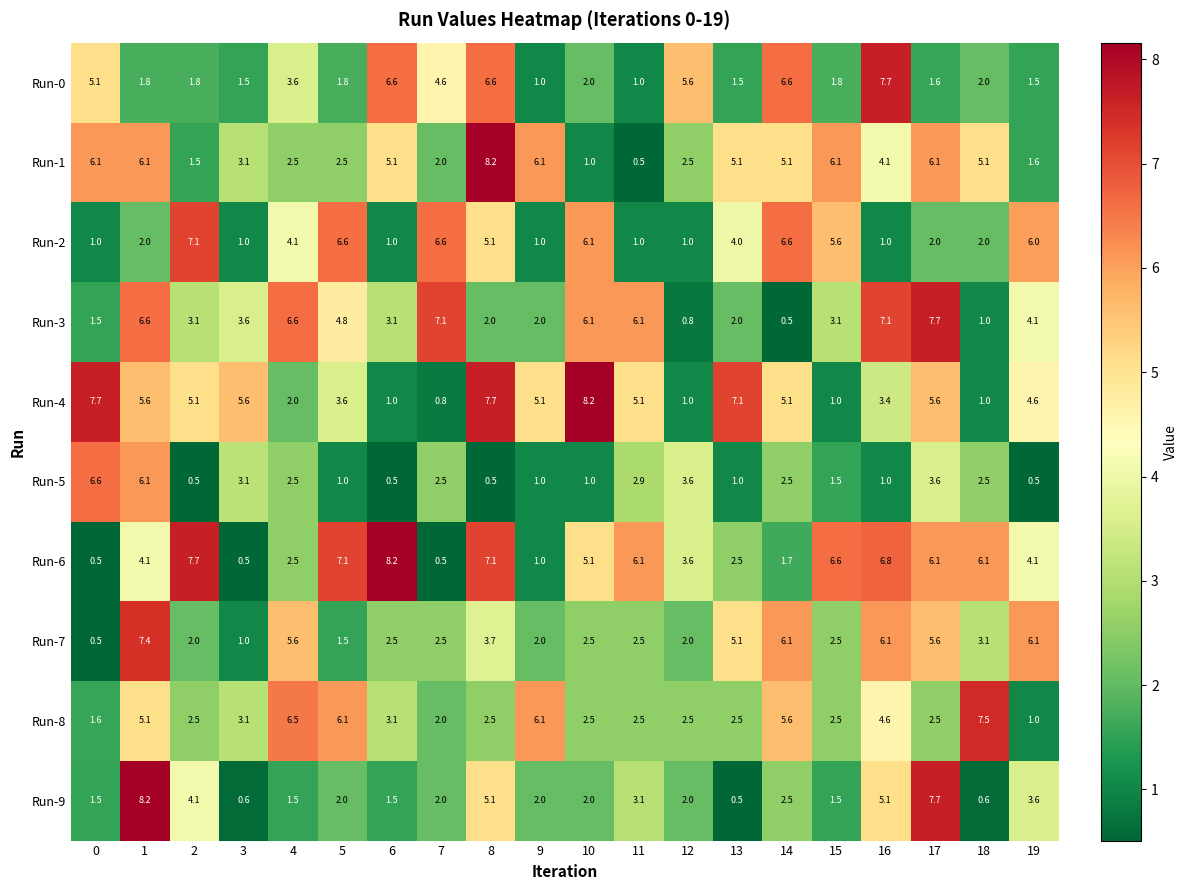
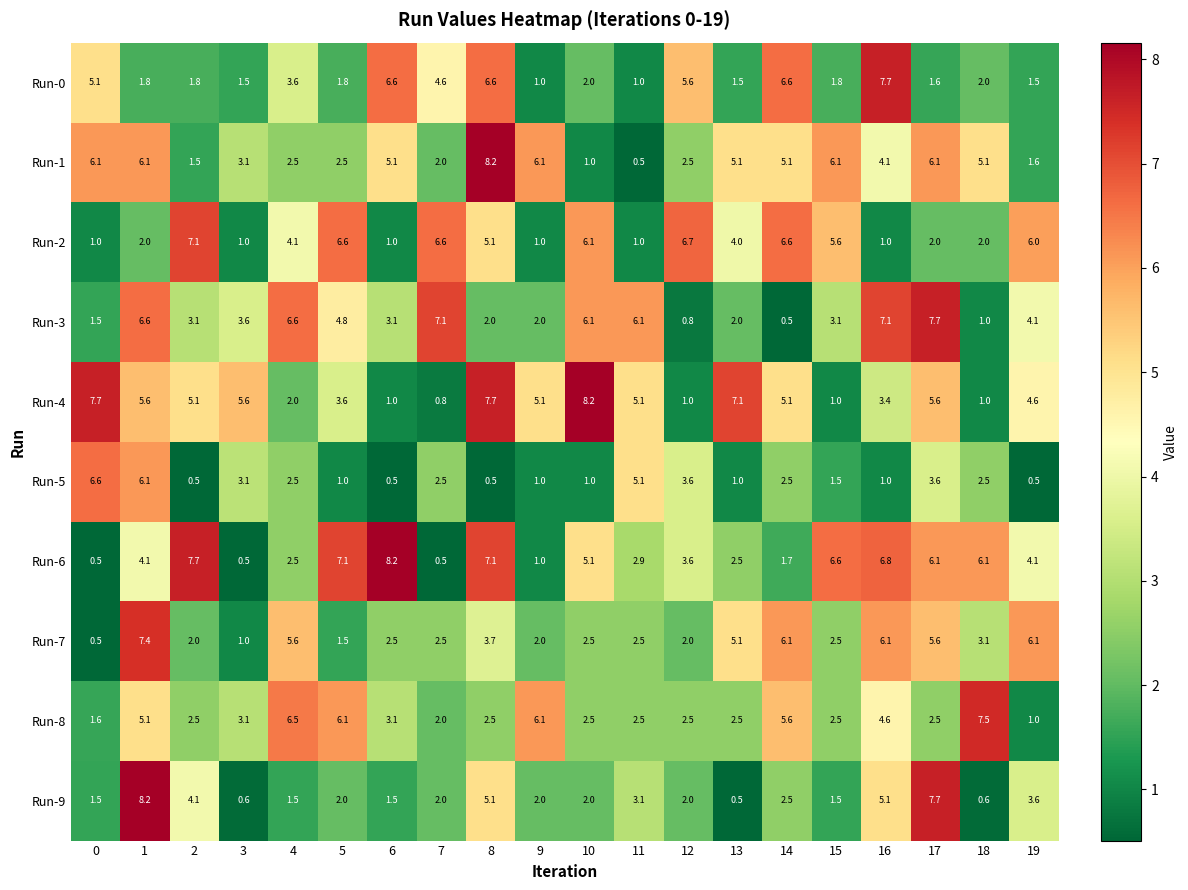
Run-2, 12: 1.0 -> 6.7
Run-5, 11: 2.9 -> 5.1
Run-6, 11: 6.1 -> 2.9
